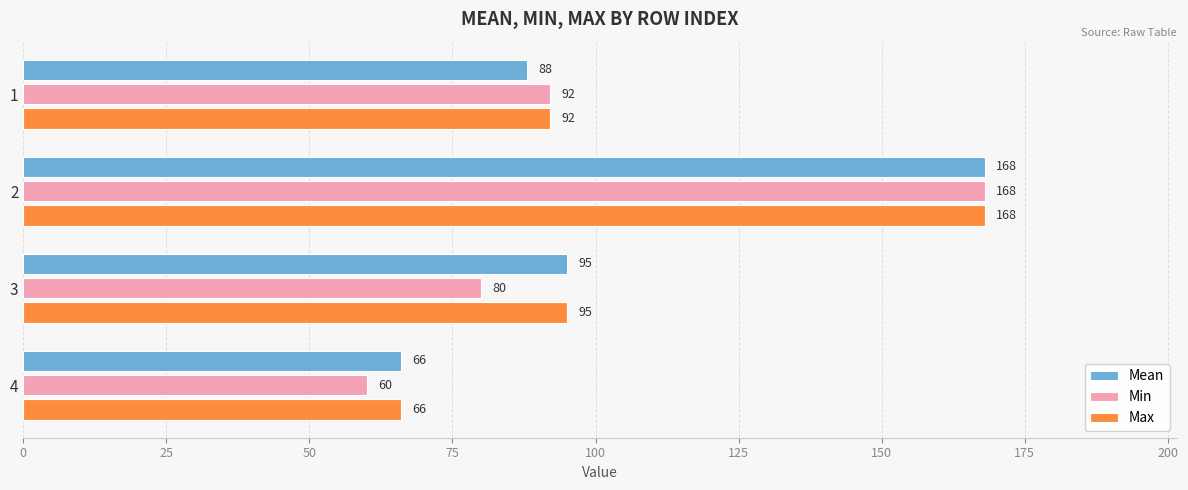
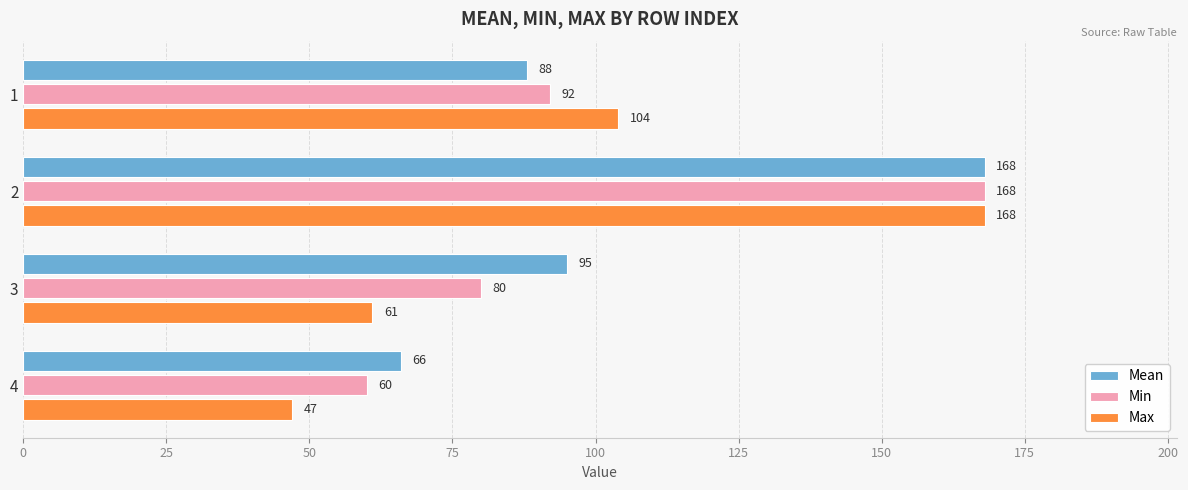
Max, 1: 92 -> 104
Max, 3: 95 -> 61
Max, 4: 66 -> 47
